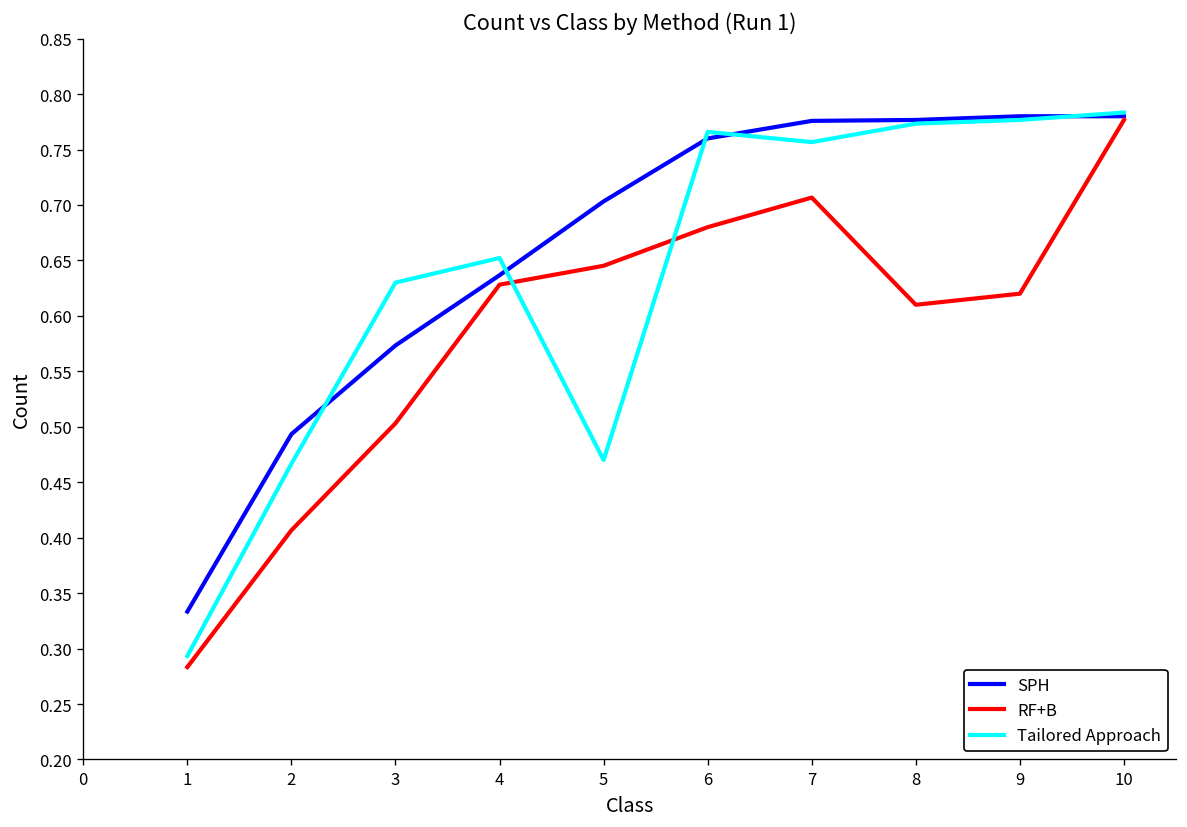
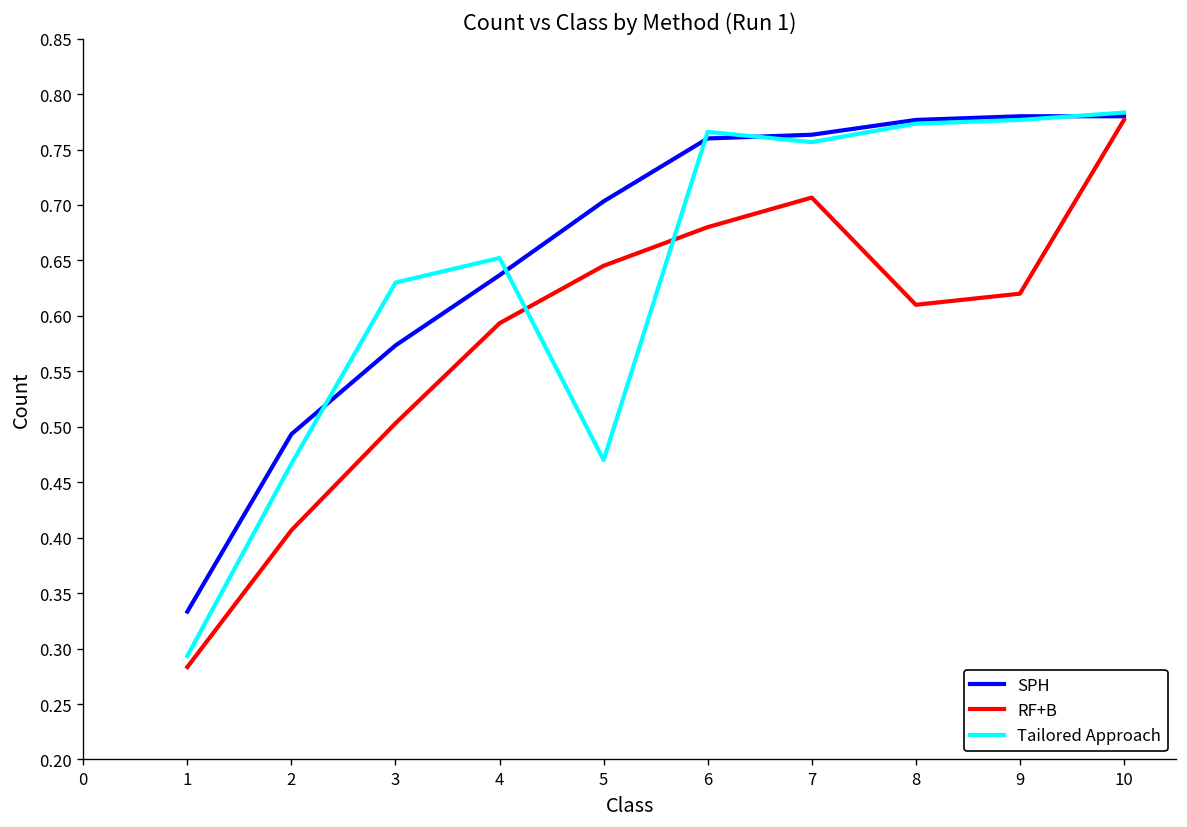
RF+B, 4: 0.63 -> 0.59
SPH, 7: 0.78 -> 0.76
